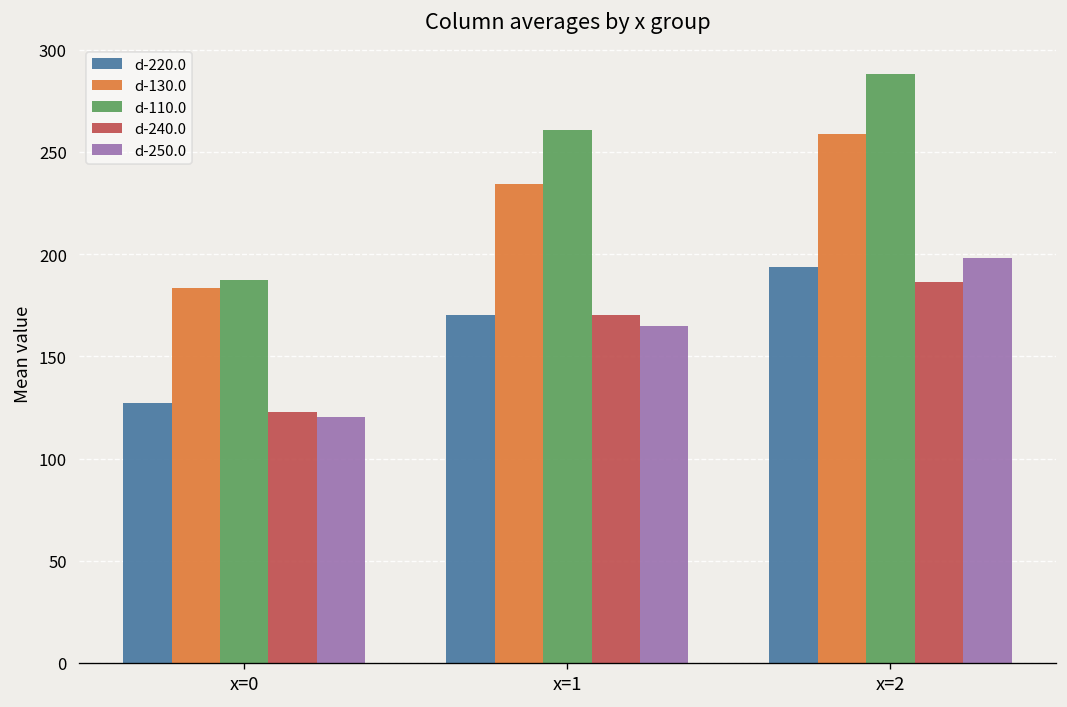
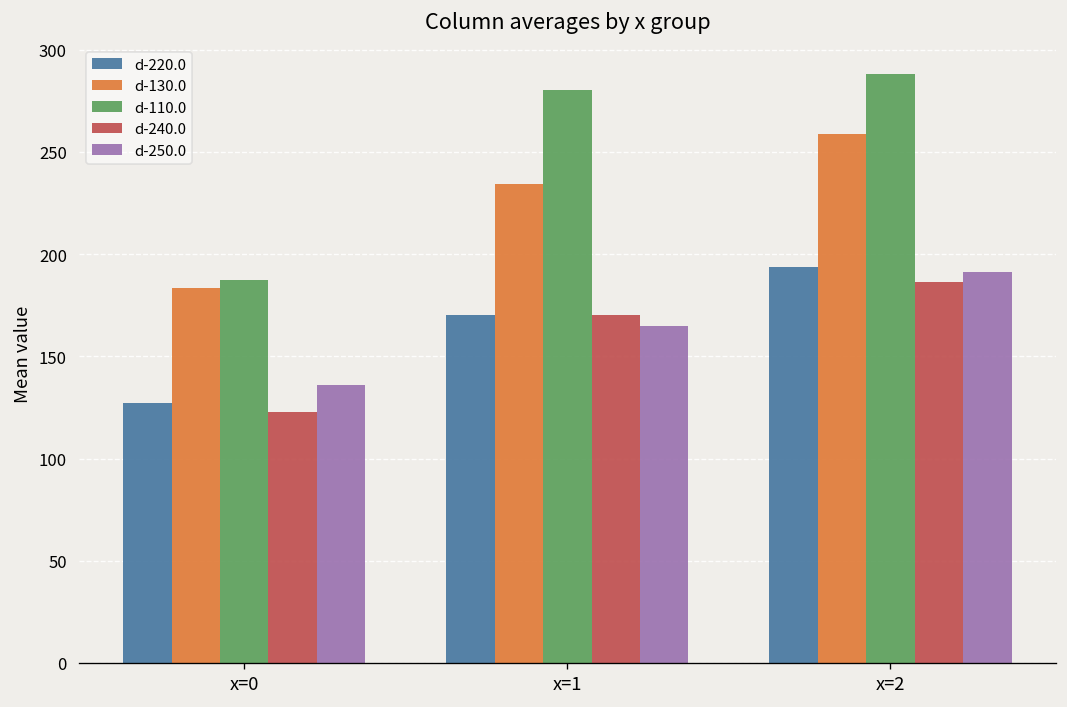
d-250.0, x=0: 121 -> 136
d-110.0, x=1: 261 -> 280
d-250.0, x=2: 198 -> 191
